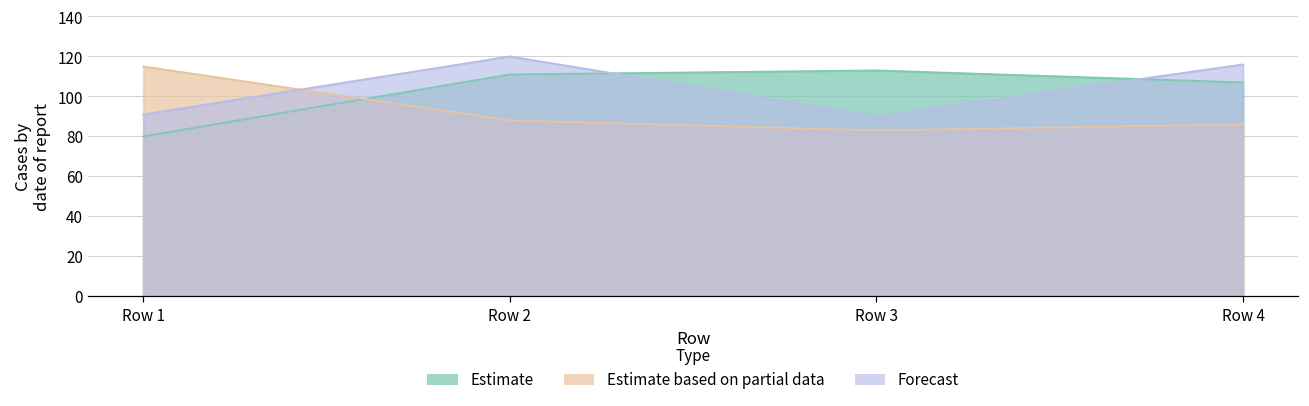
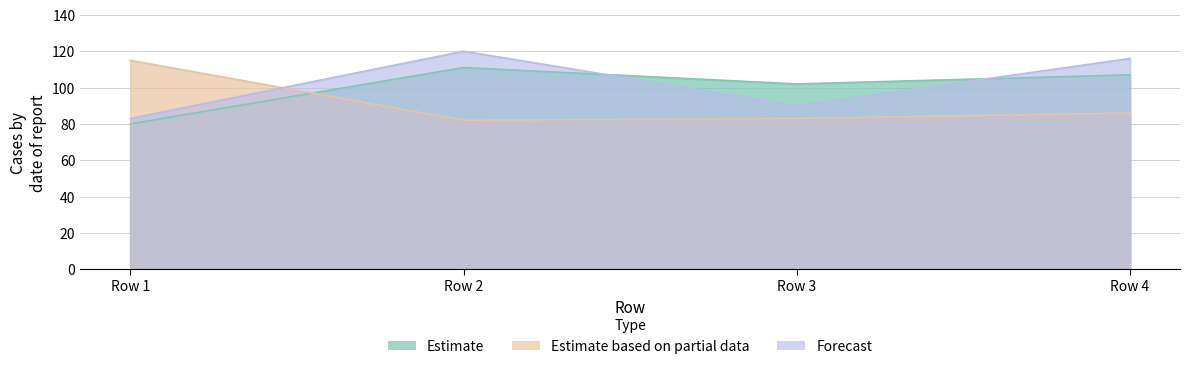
Forecast, Row 1: 91 -> 83
Estimate based on partial data, Row 2: 88 -> 82
Estimate, Row 3: 113 -> 102
